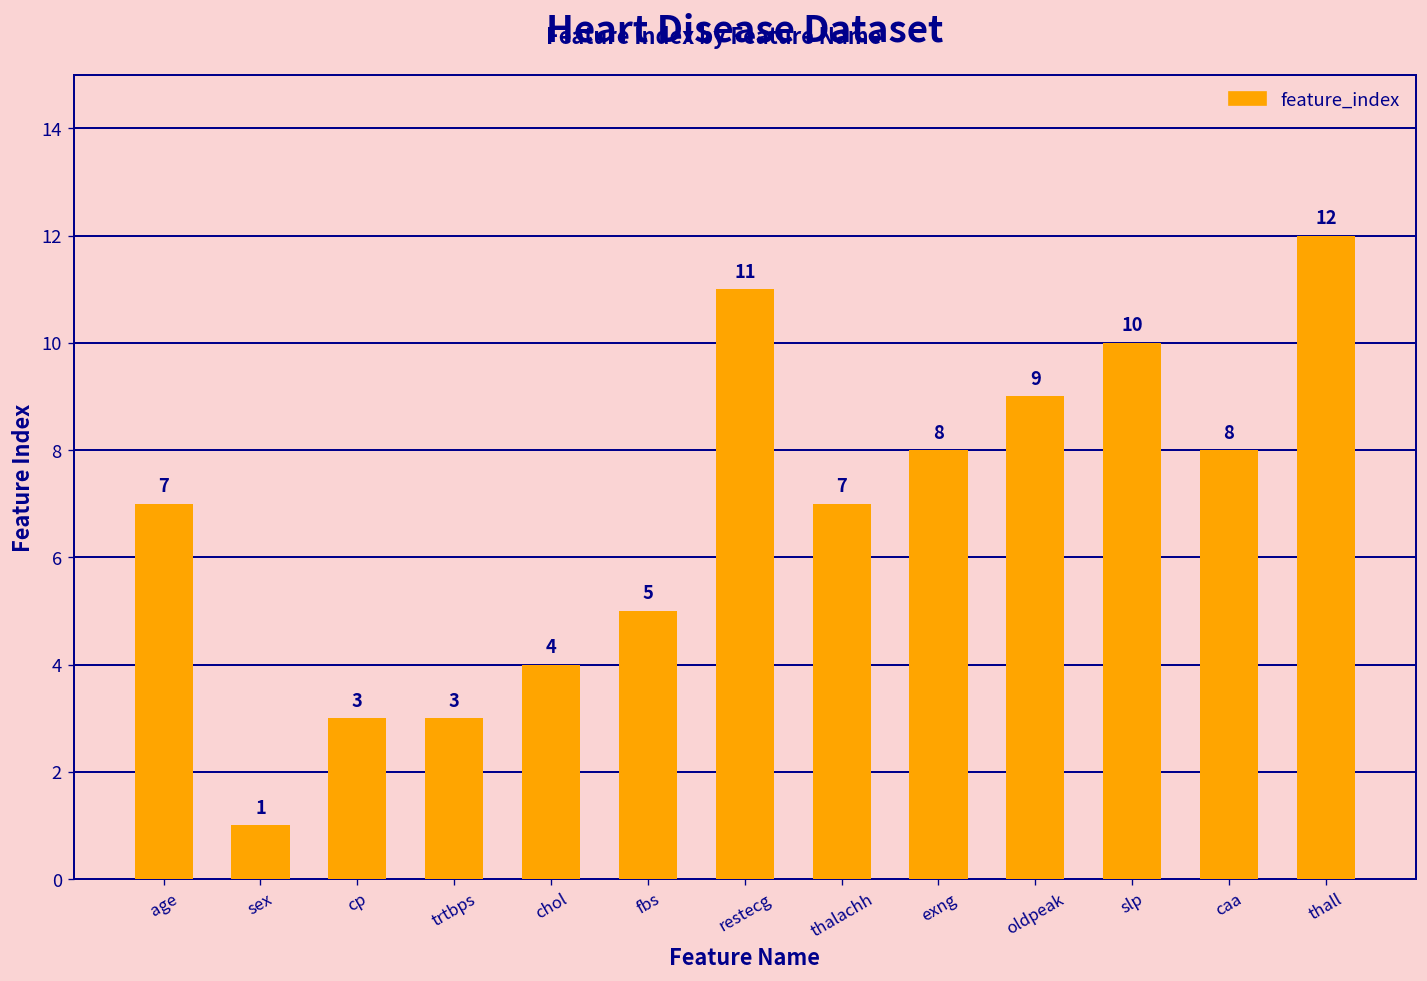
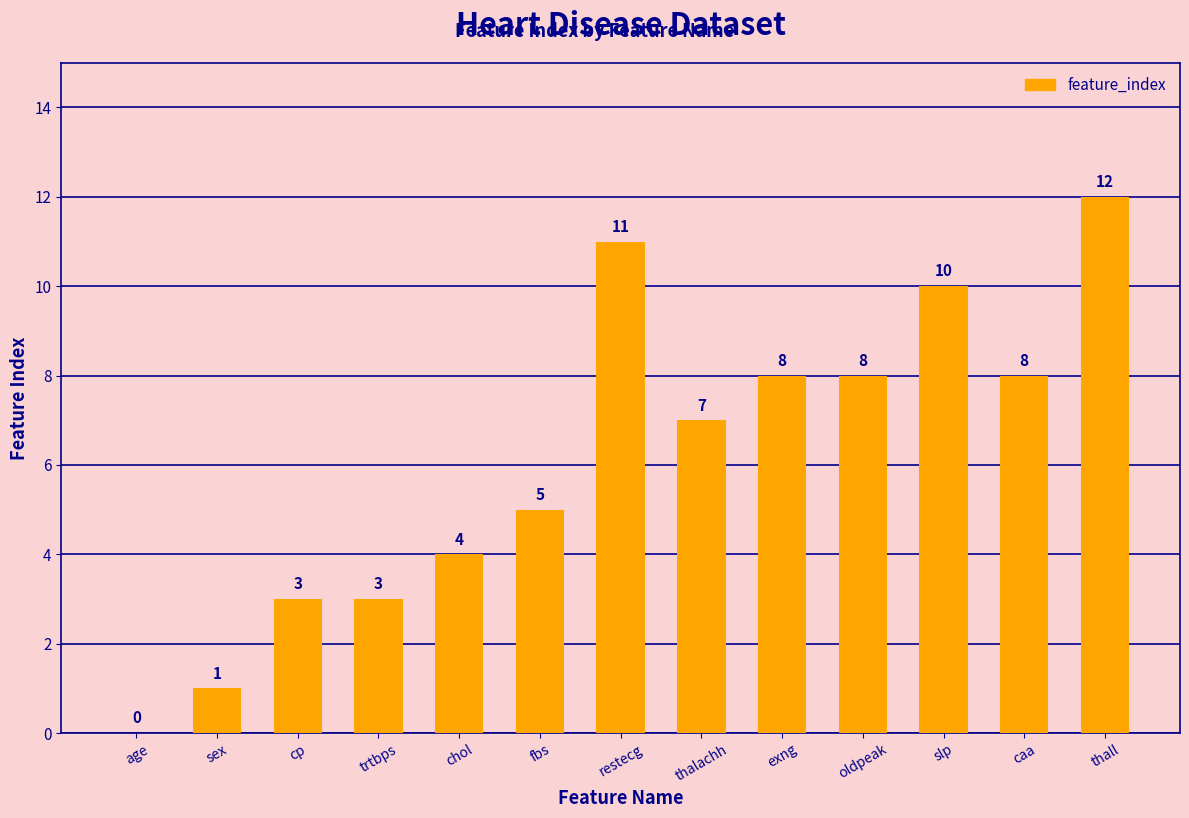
age: 7 -> 0
oldpeak: 9 -> 8
